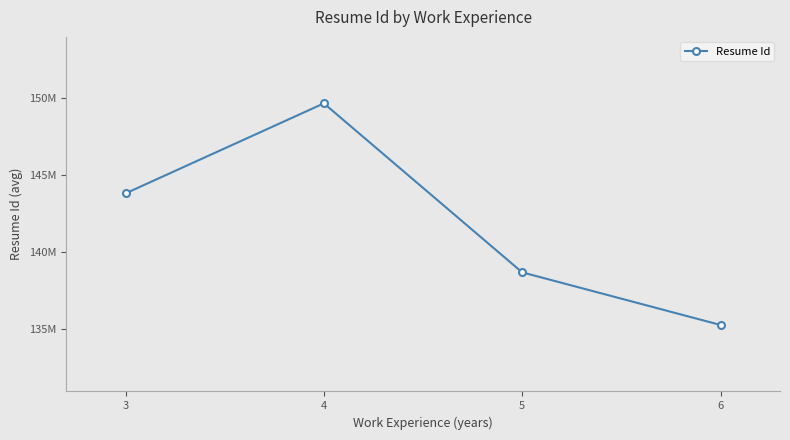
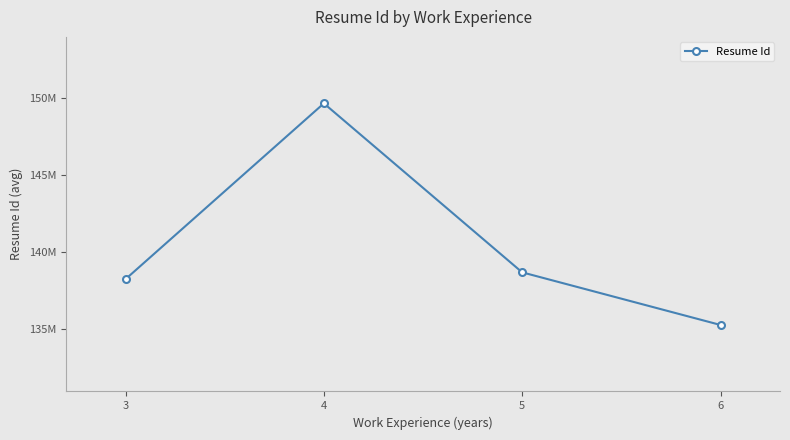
3: 143800000 -> 138200000
